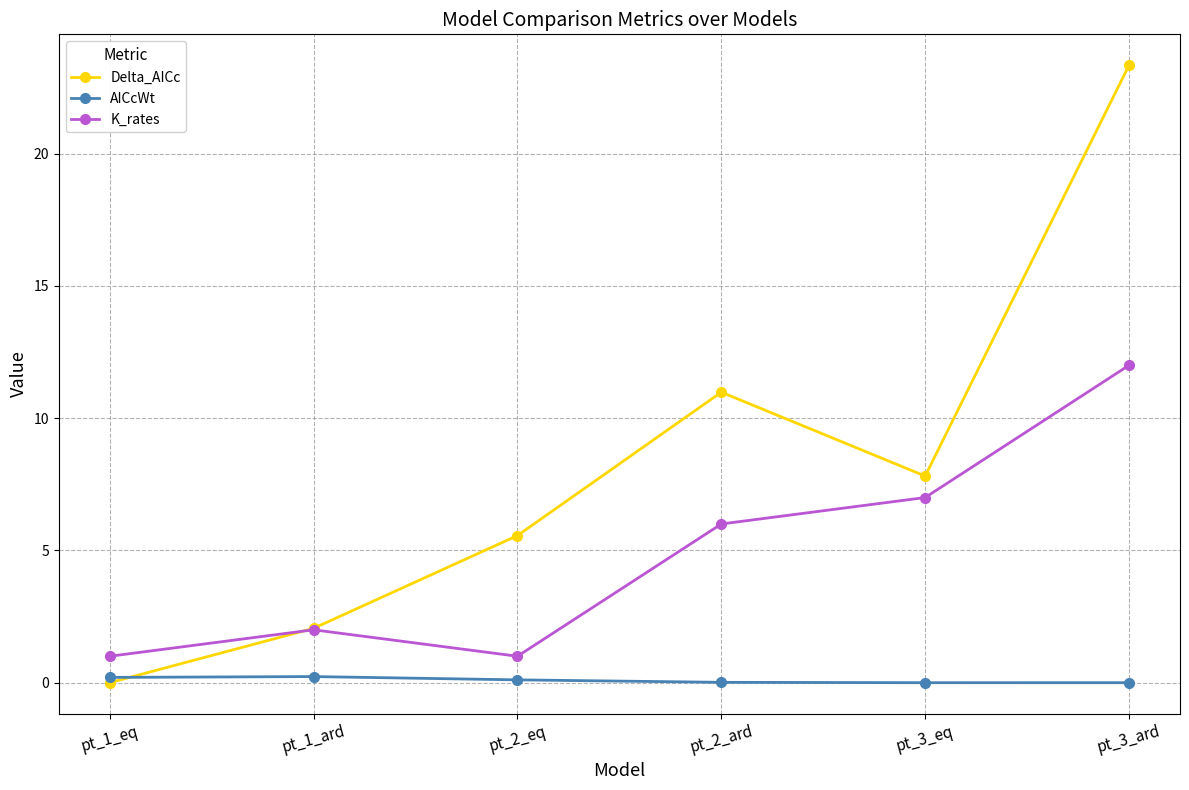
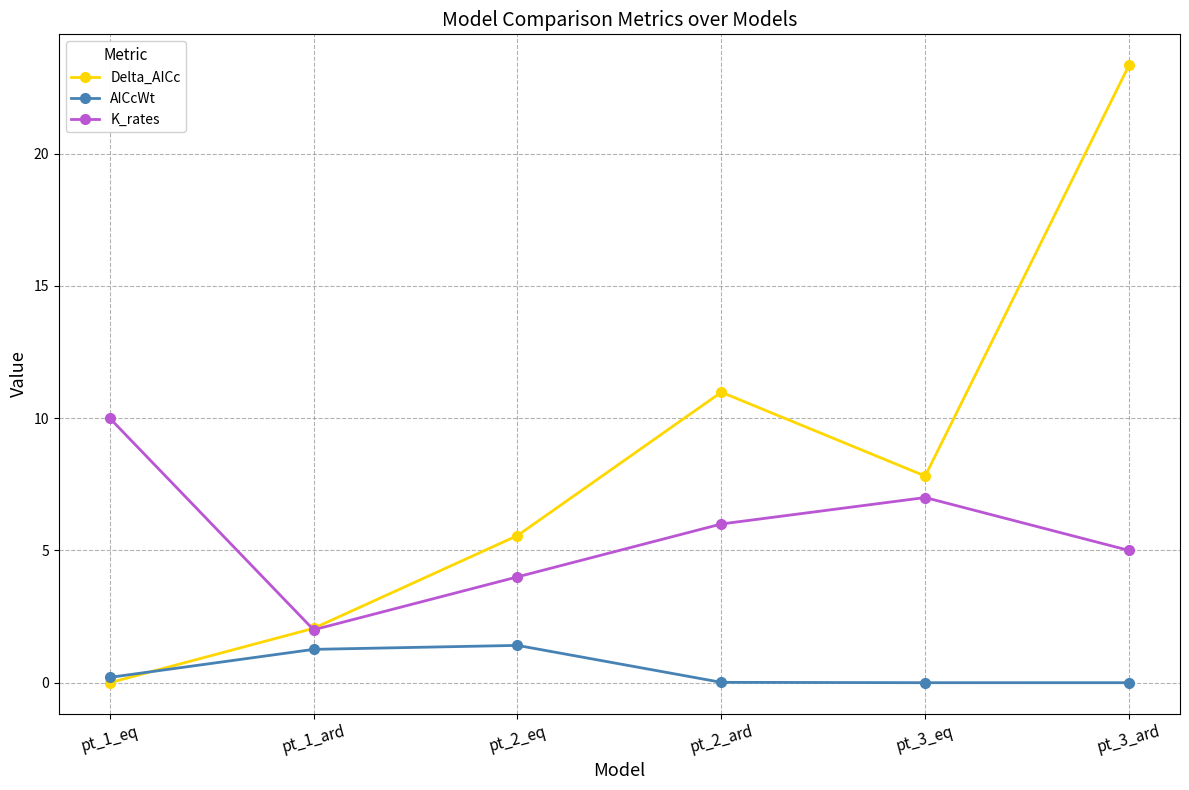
K_rates, pt_1_eq: 1 -> 10
AICcWt, pt_1_ard: 0.2 -> 1.3
AICcWt, pt_2_eq: 0.1 -> 1.4
K_rates, pt_2_eq: 1 -> 4
K_rates, pt_3_ard: 12 -> 5
